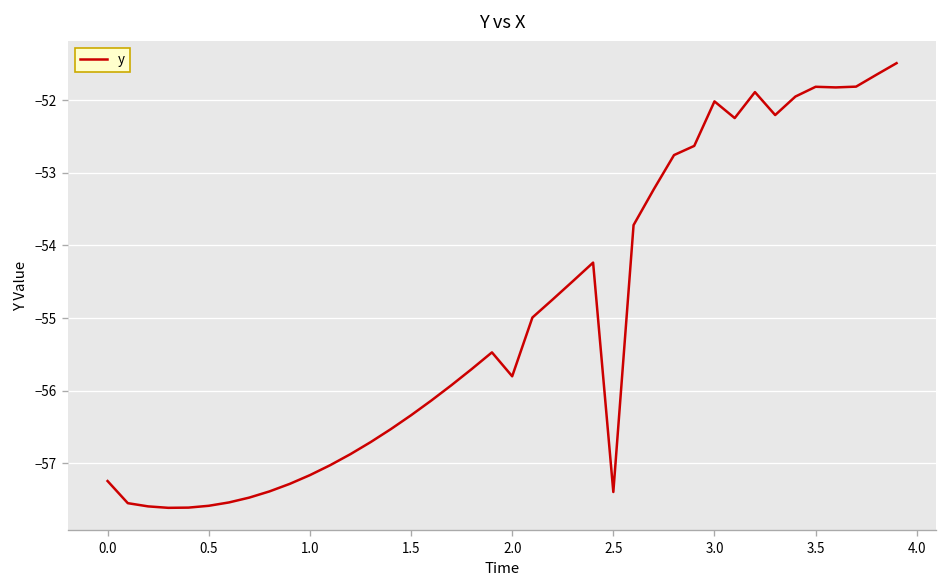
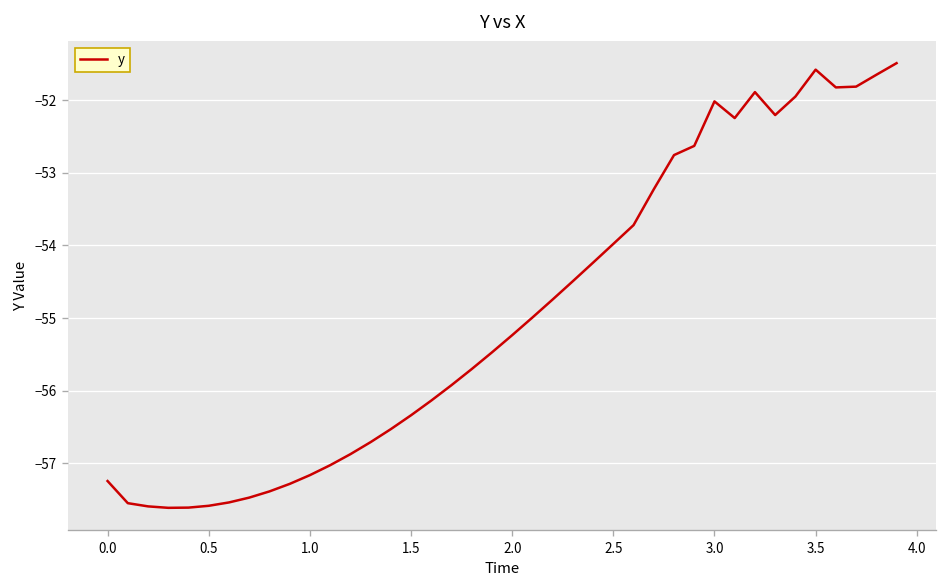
2.0: -55.8 -> -55.2
2.5: -57.4 -> -54.0
3.5: -51.8 -> -51.6
